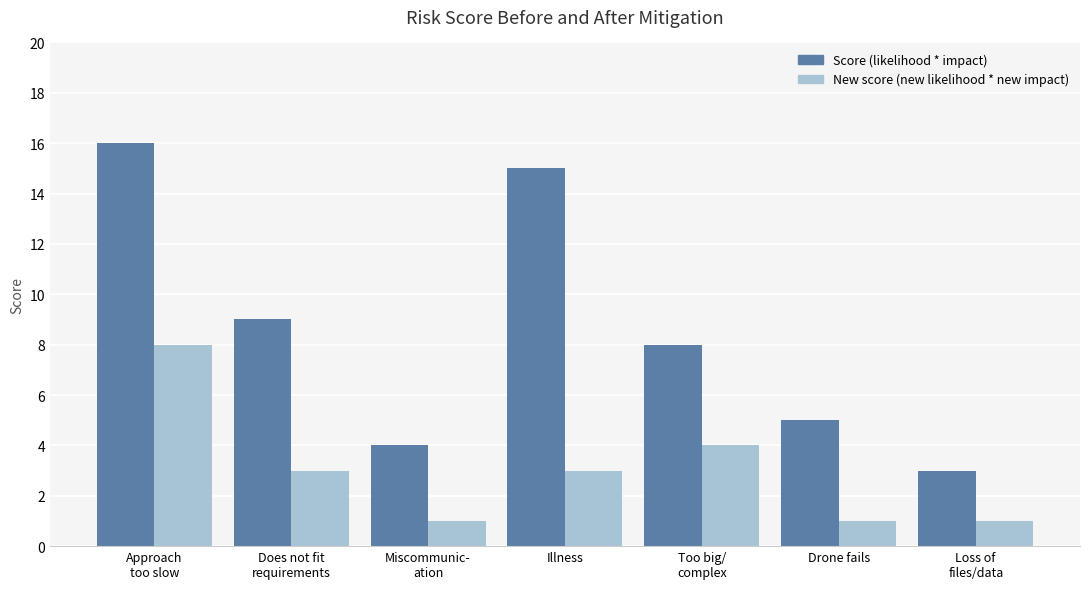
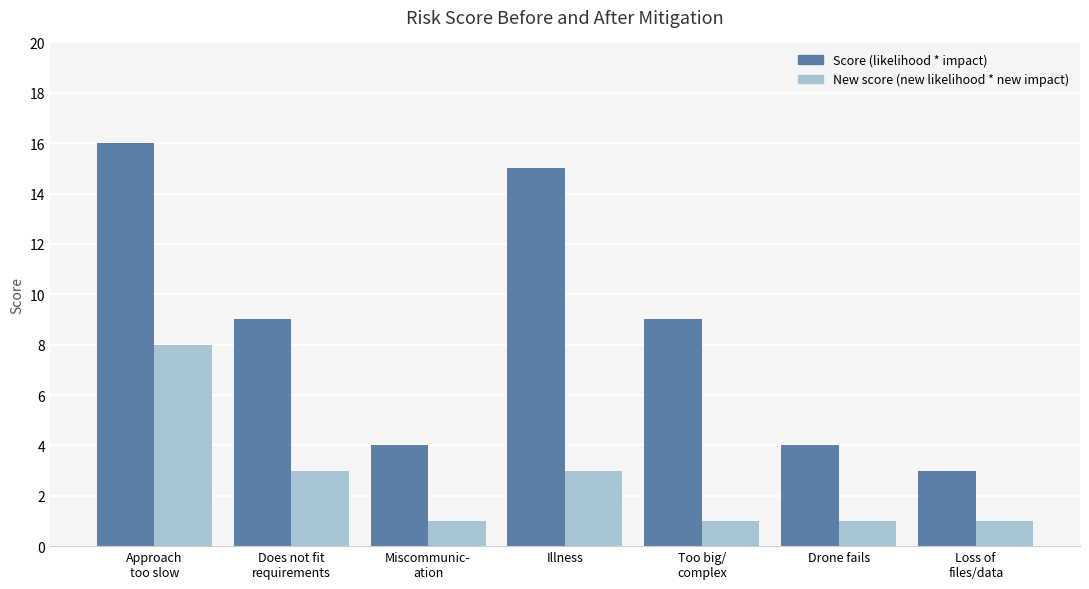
Score (likelihood * impact), Too big/ complex: 8 -> 9
New score (new likelihood * new impact), Too big/ complex: 4 -> 1
Score (likelihood * impact), Drone fails: 5 -> 4
